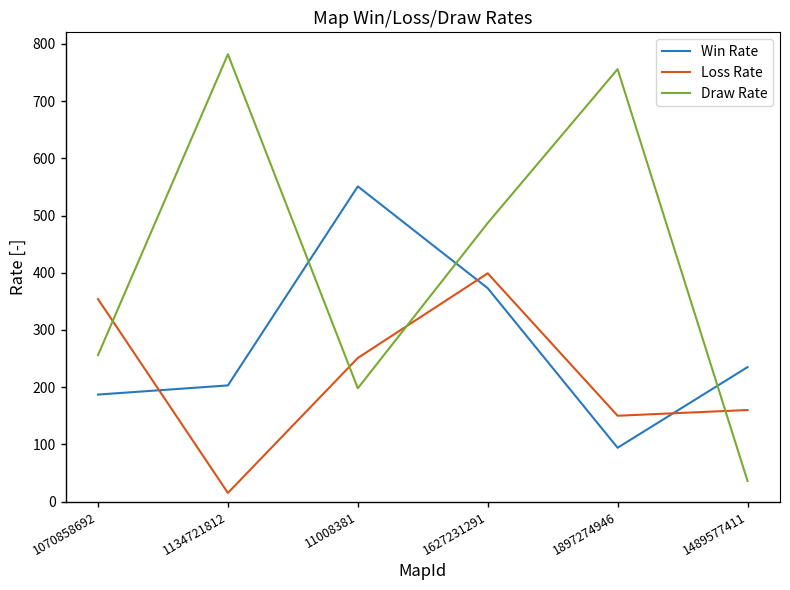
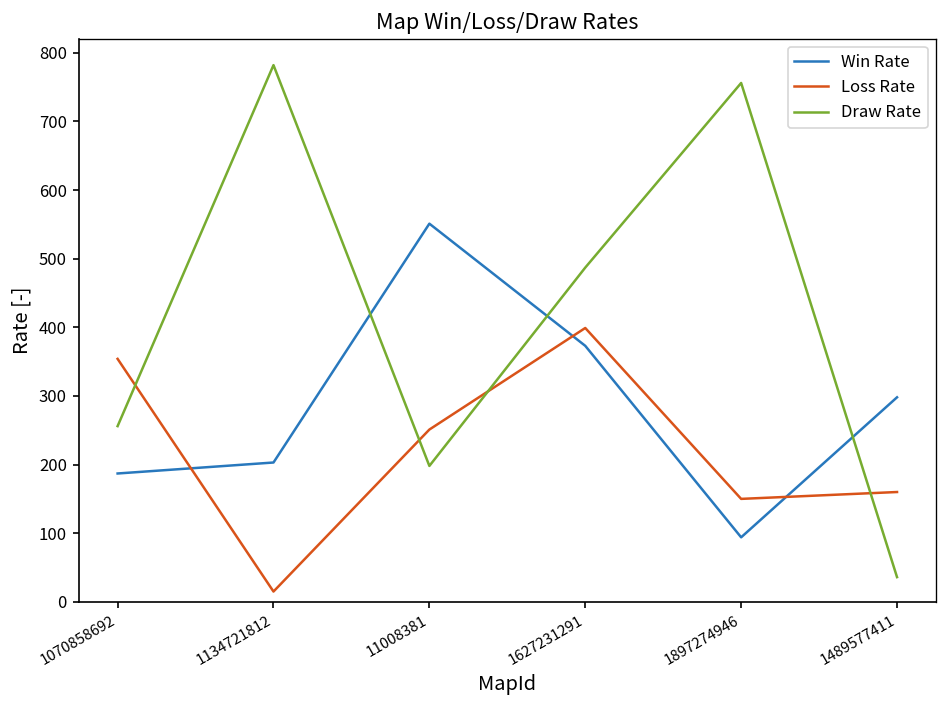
Win Rate, 1489577411: 240 -> 300
